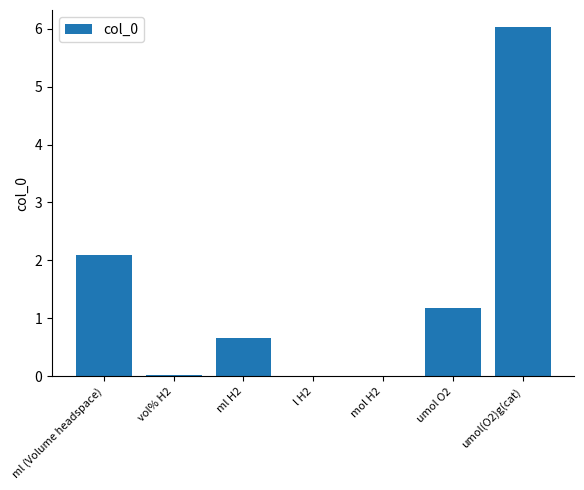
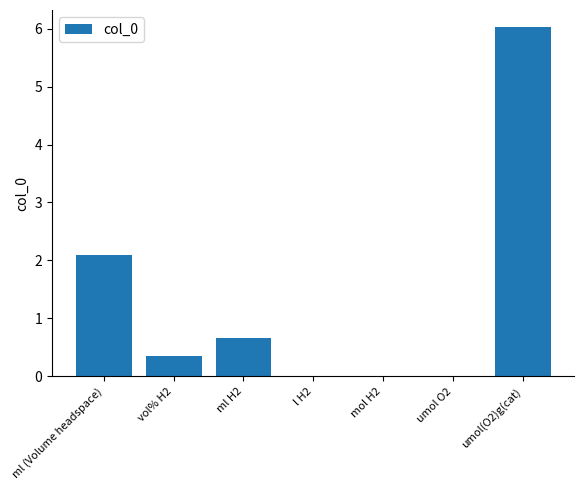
vol% H2: 0.0 -> 0.4
umol O2: 1.2 -> 0.0
